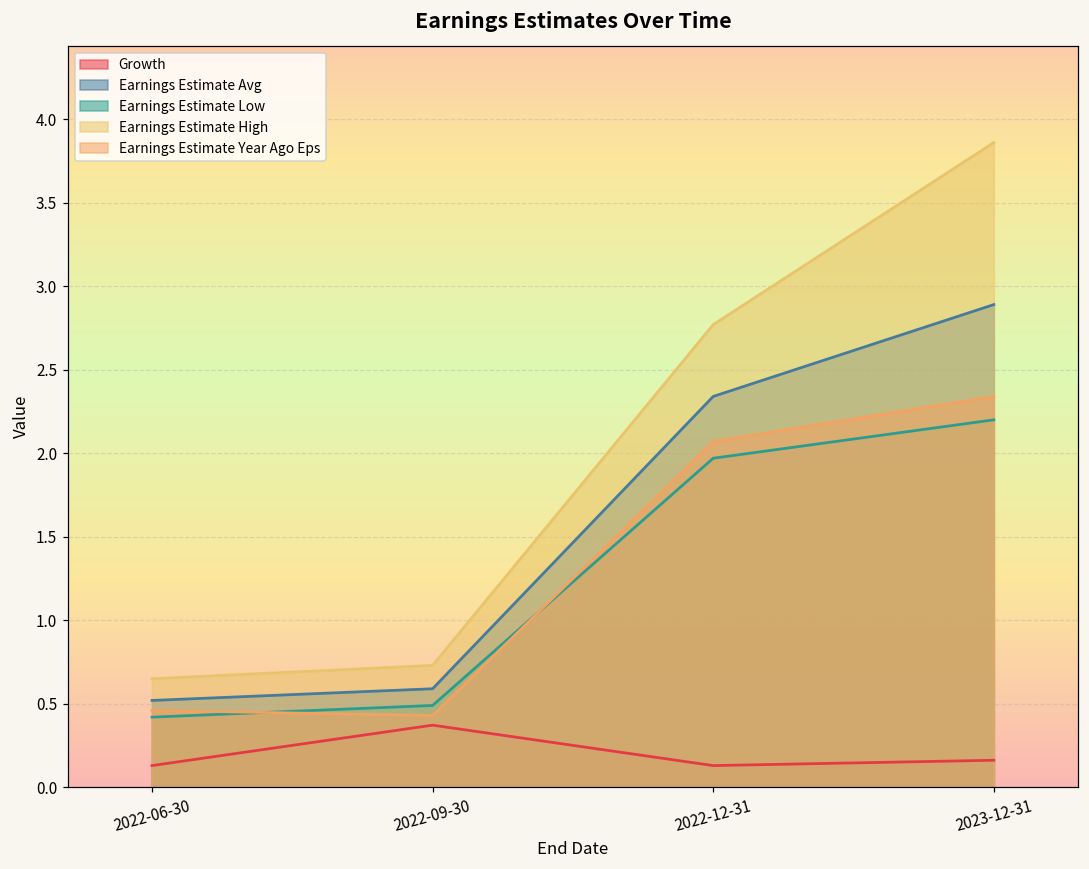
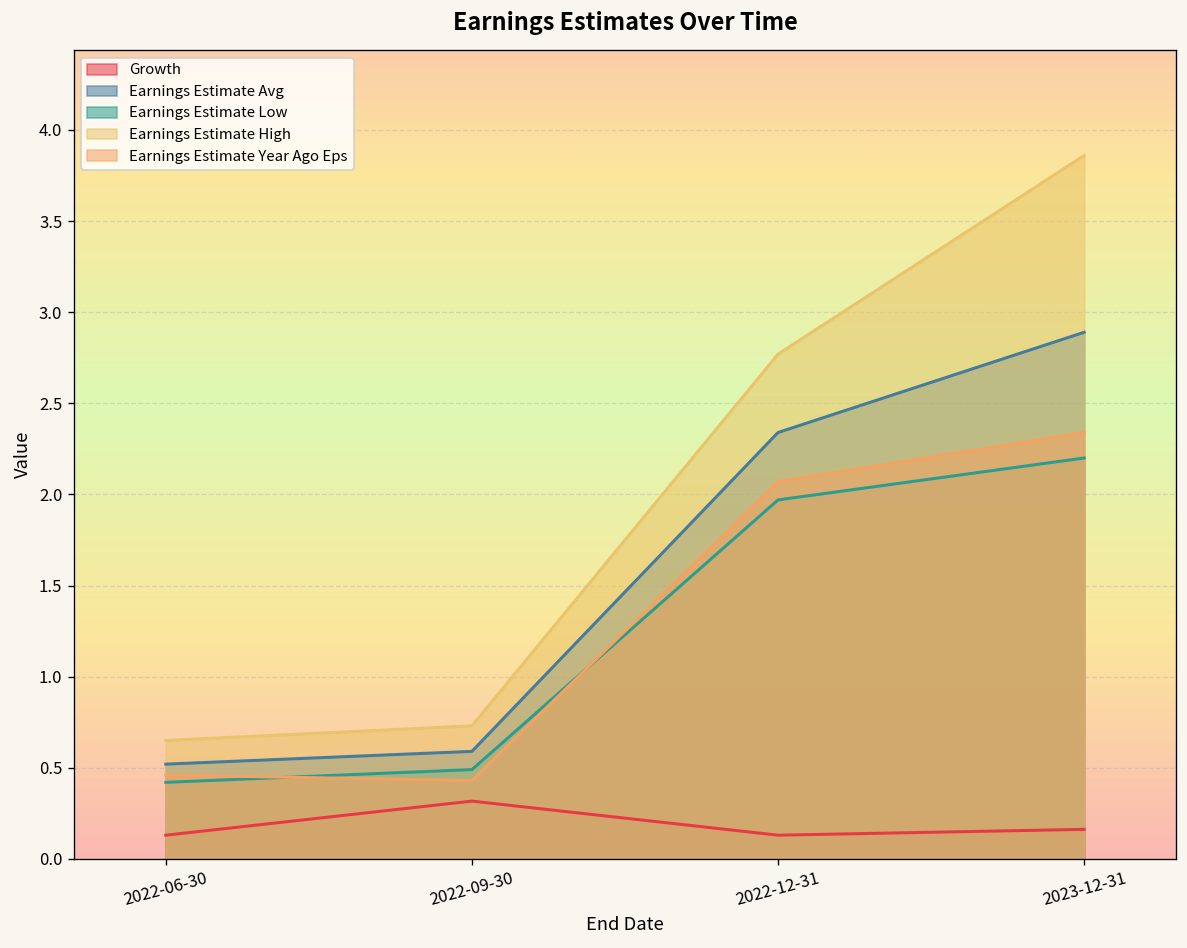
Growth, 2022-09-30: 0.37 -> 0.32
